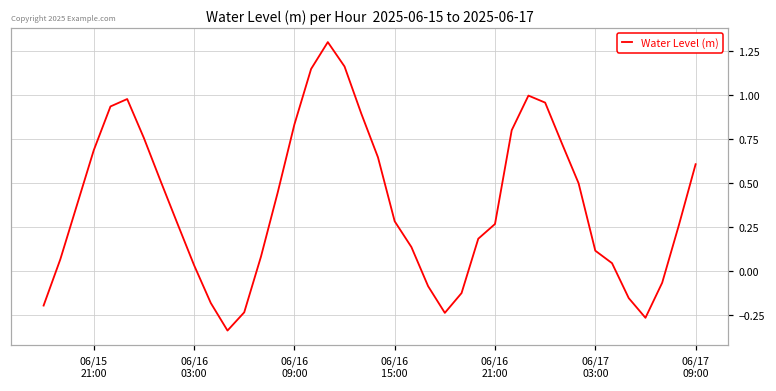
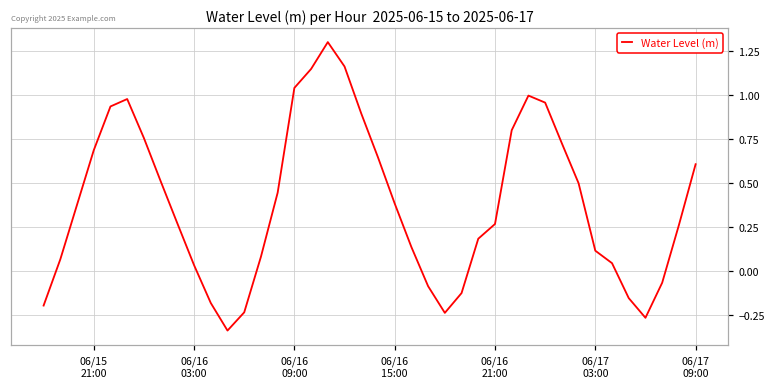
06/16 09:00: 0.83 -> 1.04
06/16 15:00: 0.28 -> 0.38
